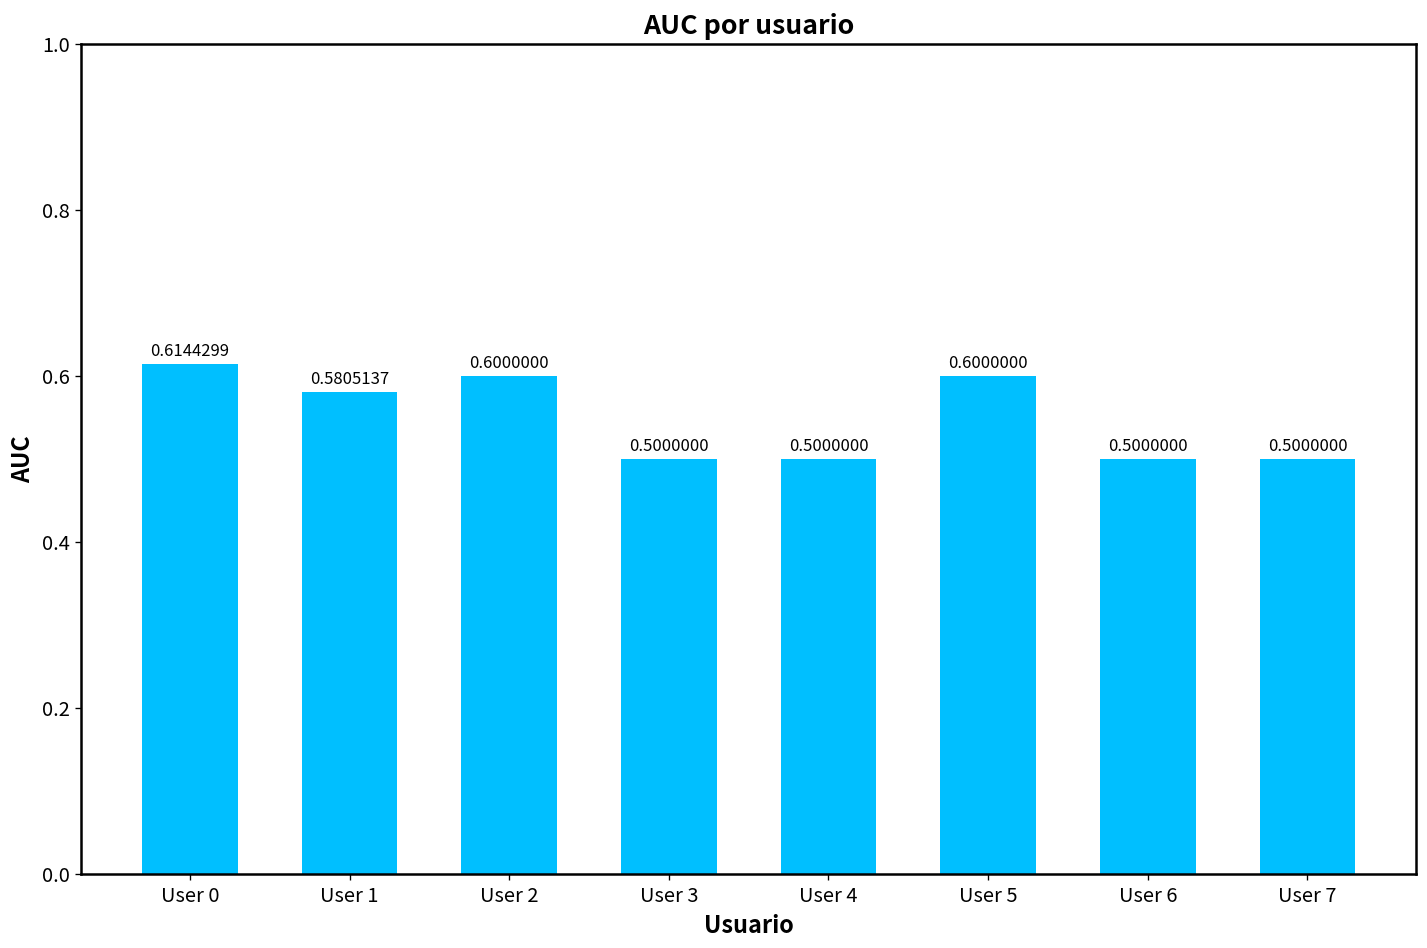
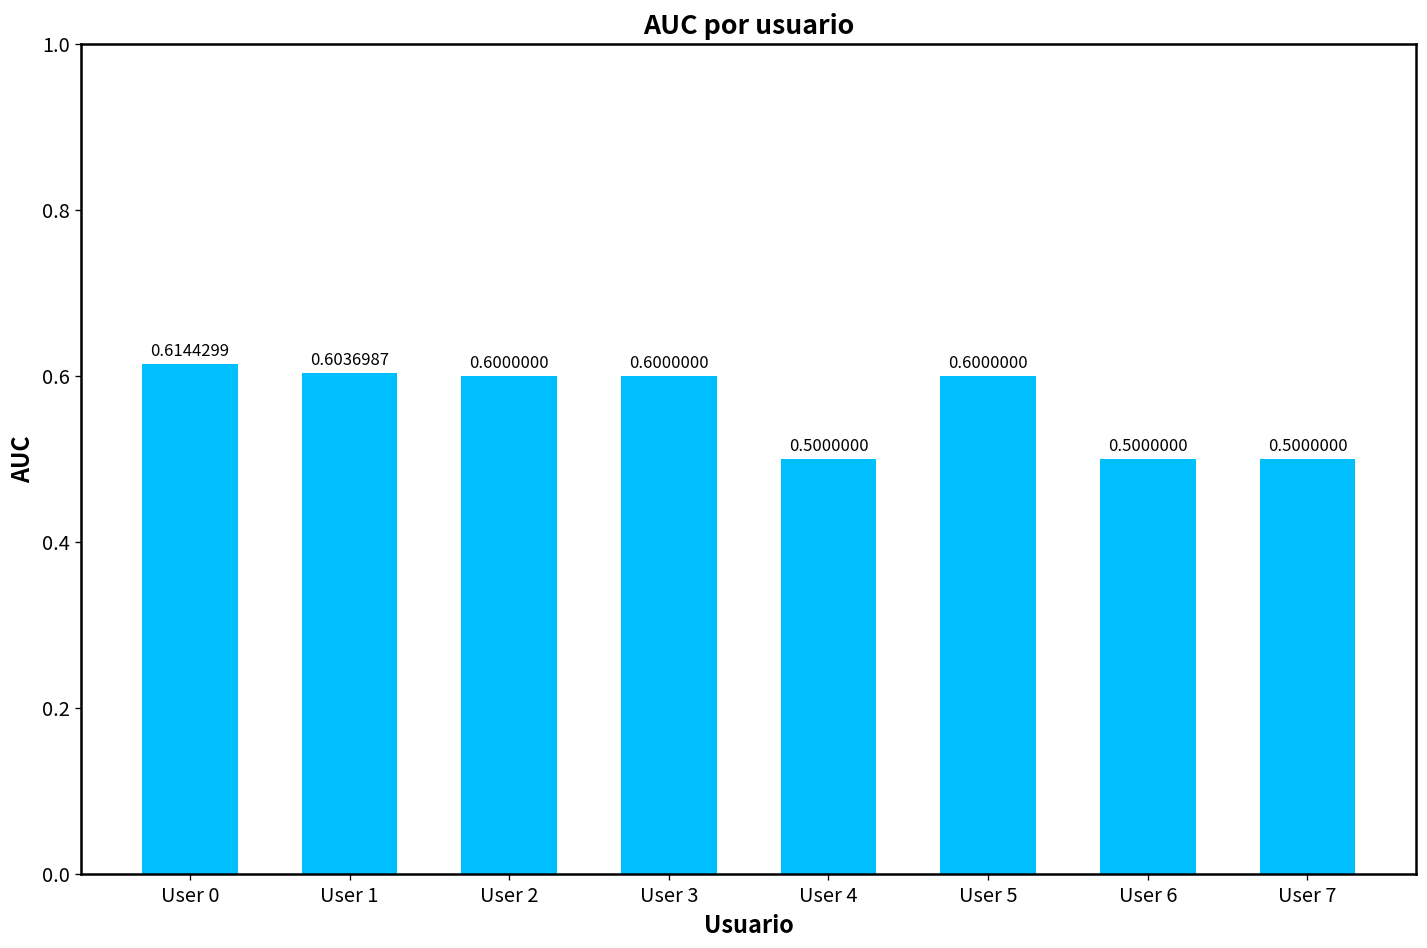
User 1: 0.5805137 -> 0.6036987
User 3: 0.5000000 -> 0.6000000
